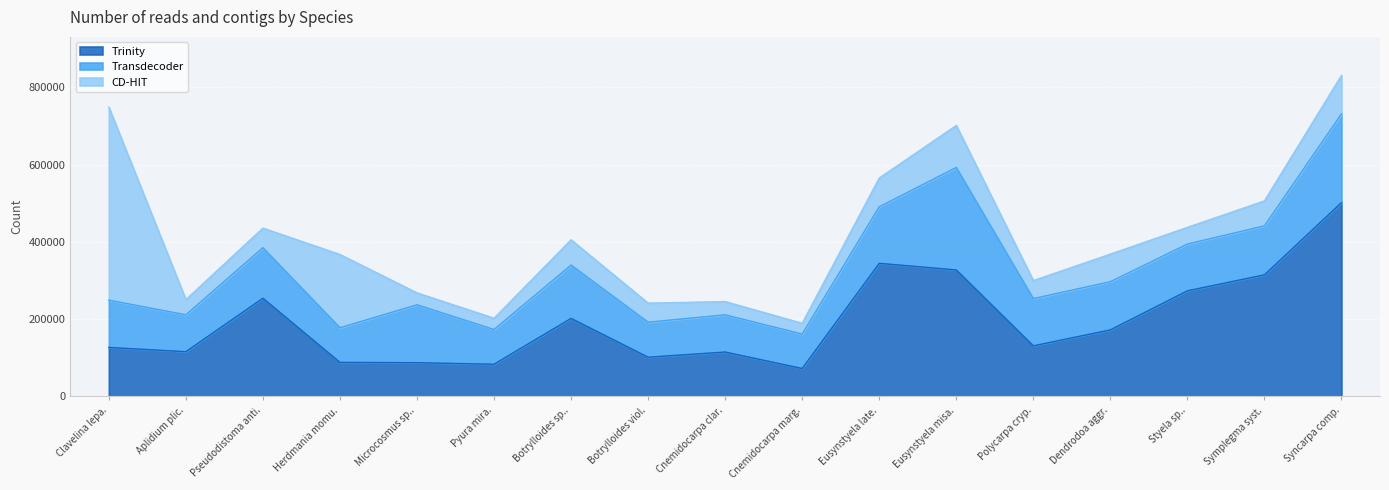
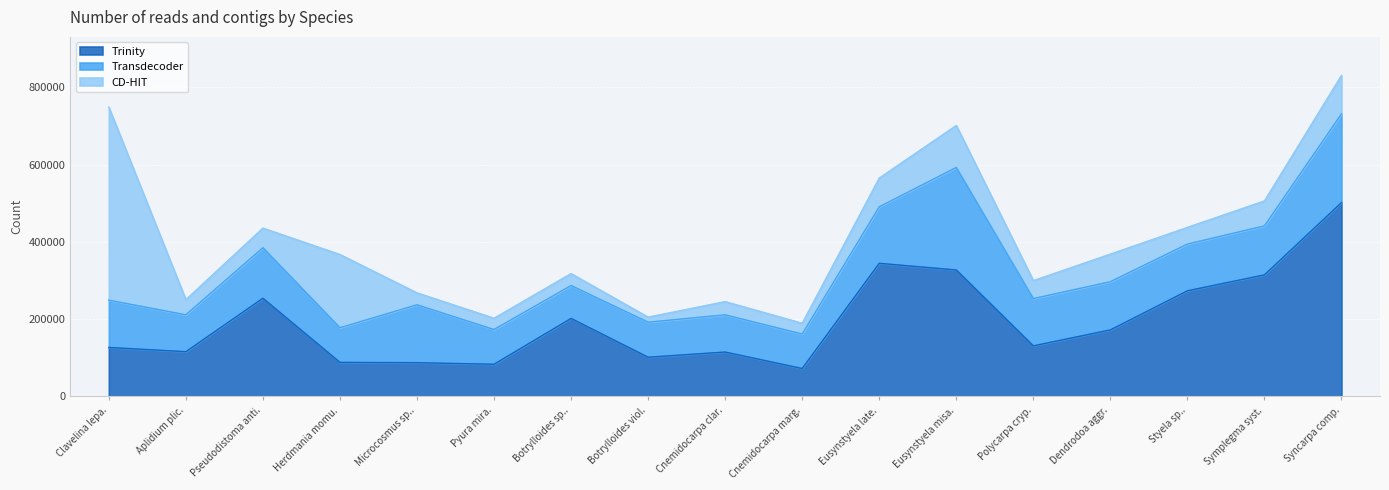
Transdecoder, Botrylloides sp..: 140000 -> 90000
CD-HIT, Botrylloides sp..: 70000 -> 30000
CD-HIT, Botrylloides viol.: 50000 -> 10000
